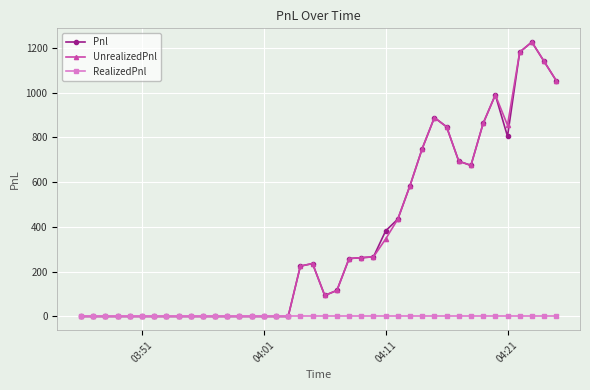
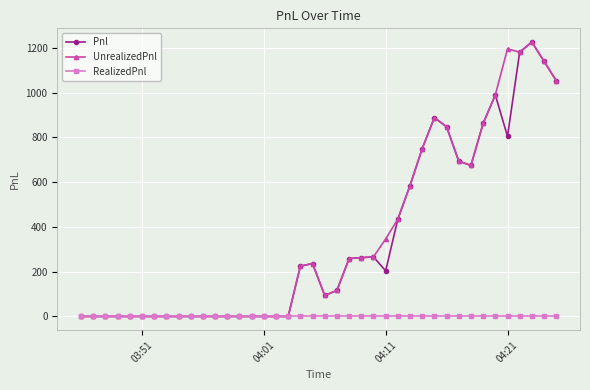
Pnl, 04:11: 380 -> 200
UnrealizedPnl, 04:21: 860 -> 1200
